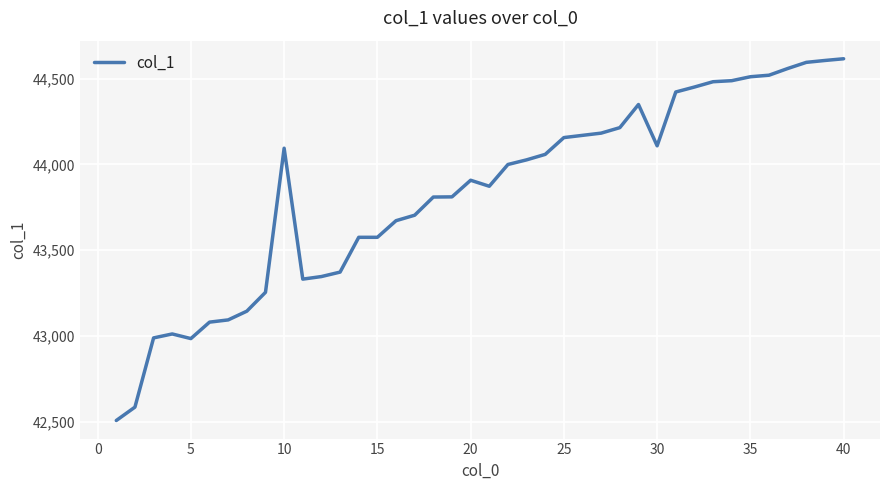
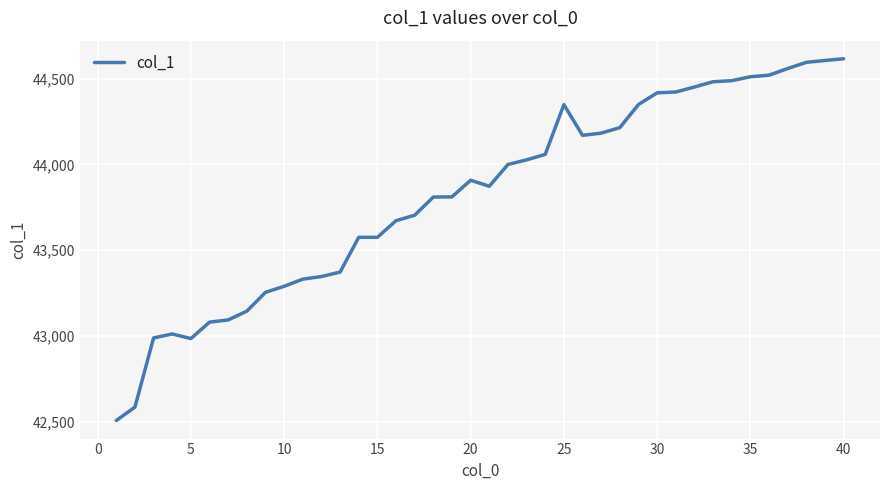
10: 44,100 -> 43,290
25: 44,160 -> 44,350
30: 44,110 -> 44,420
